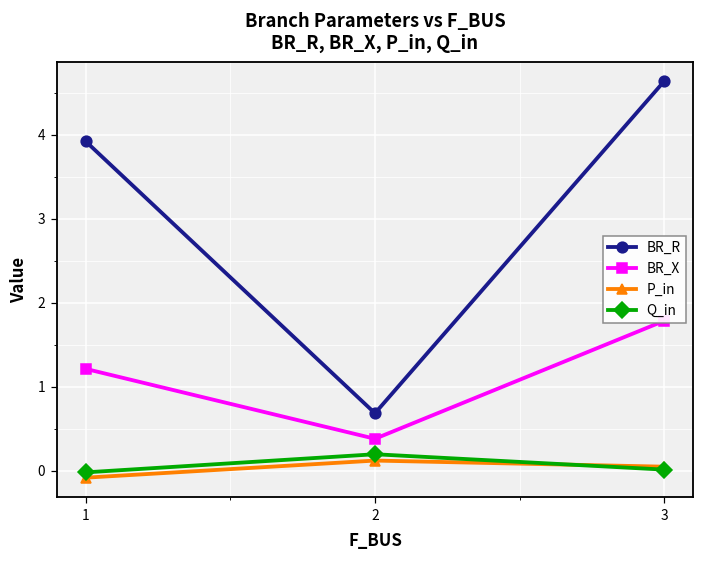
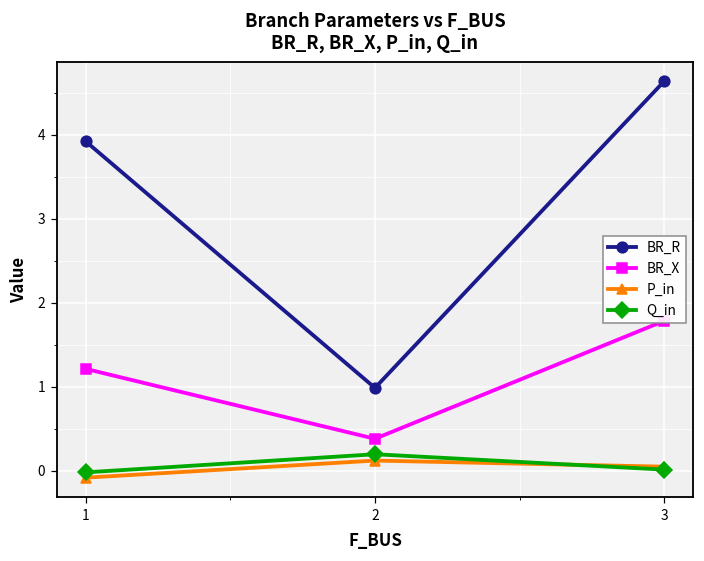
BR_R, 2: 0.7 -> 1.0
